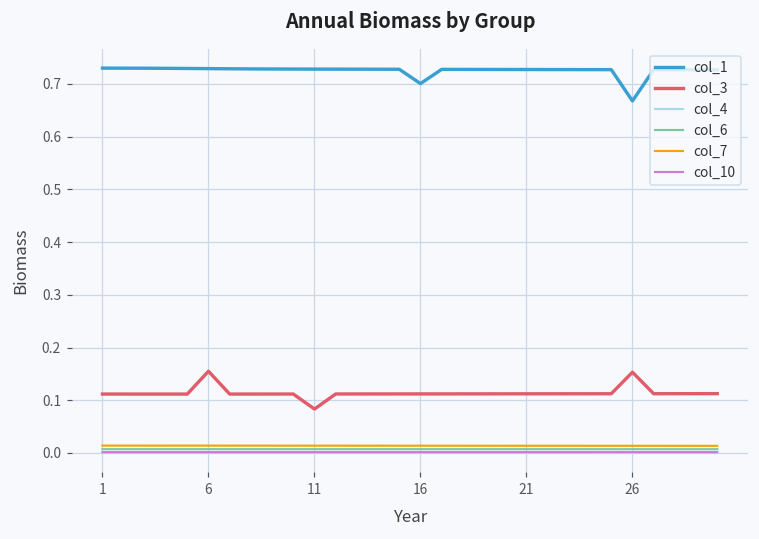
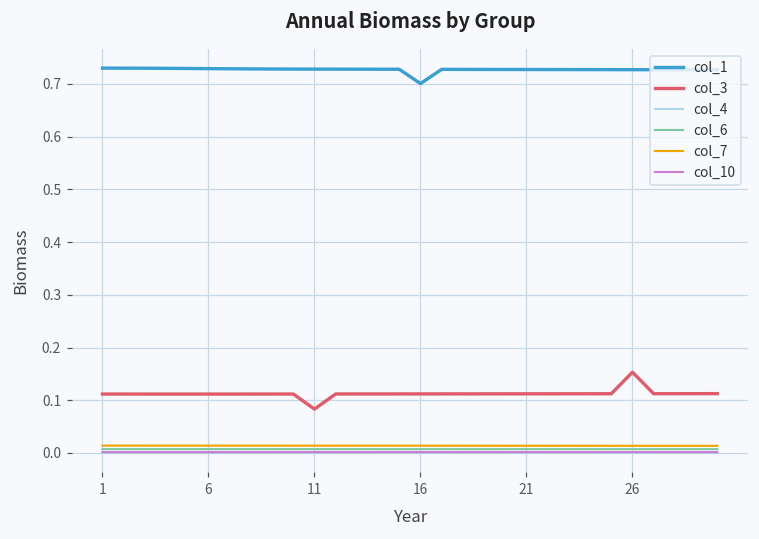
col_3, 6: 0.16 -> 0.11
col_1, 26: 0.67 -> 0.73
